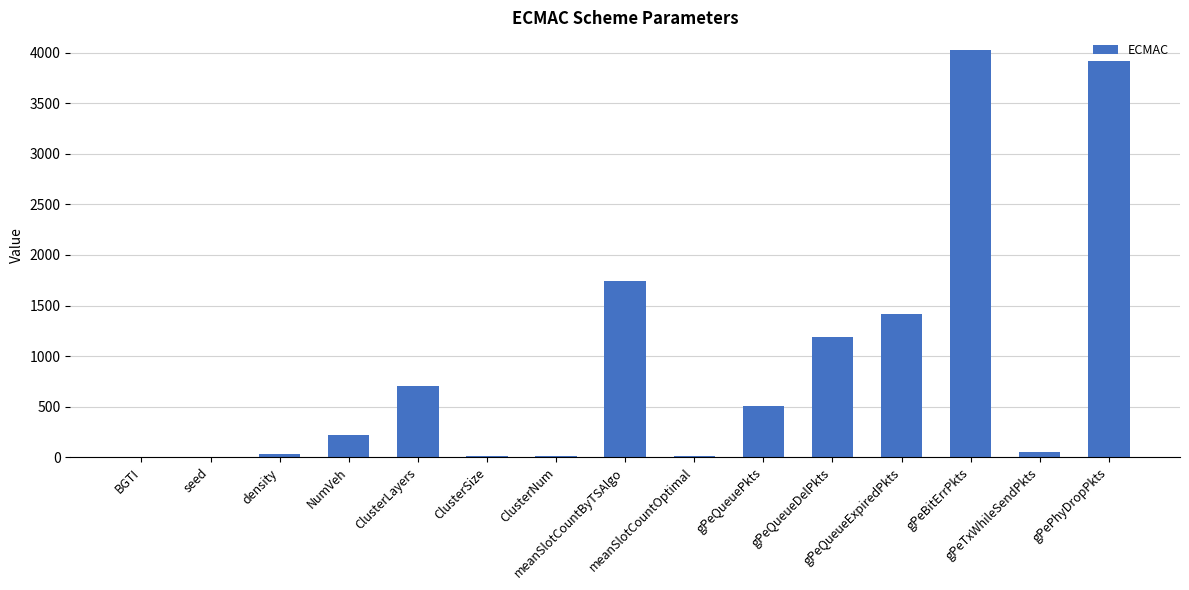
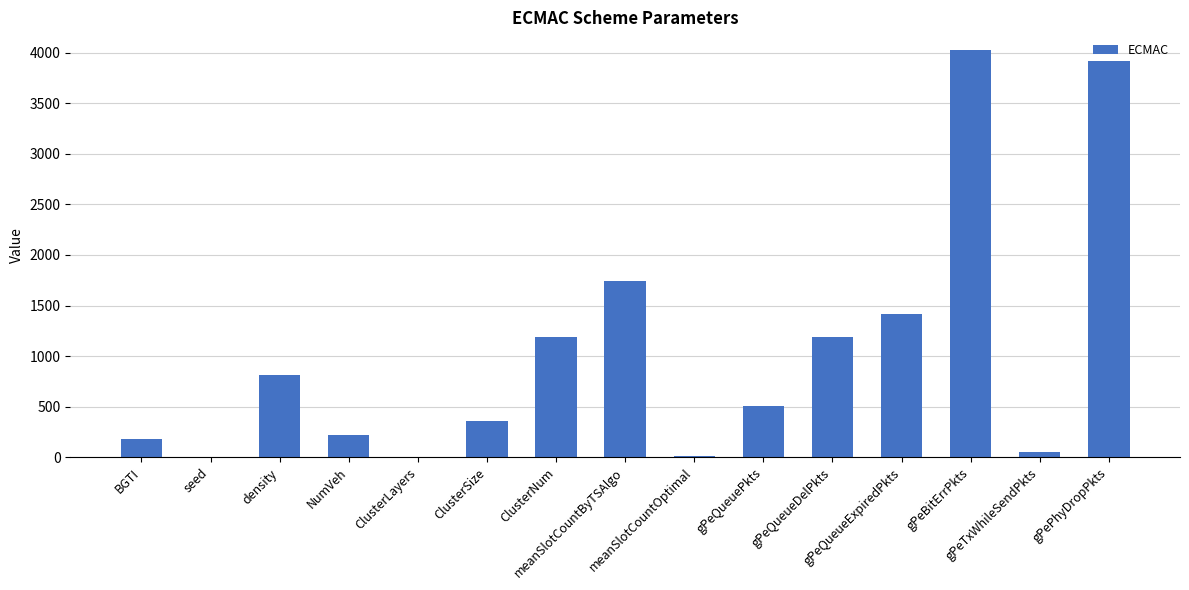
BGTI: 0 -> 180
density: 30 -> 820
ClusterLayers: 700 -> 0
ClusterSize: 10 -> 360
ClusterNum: 20 -> 1190
